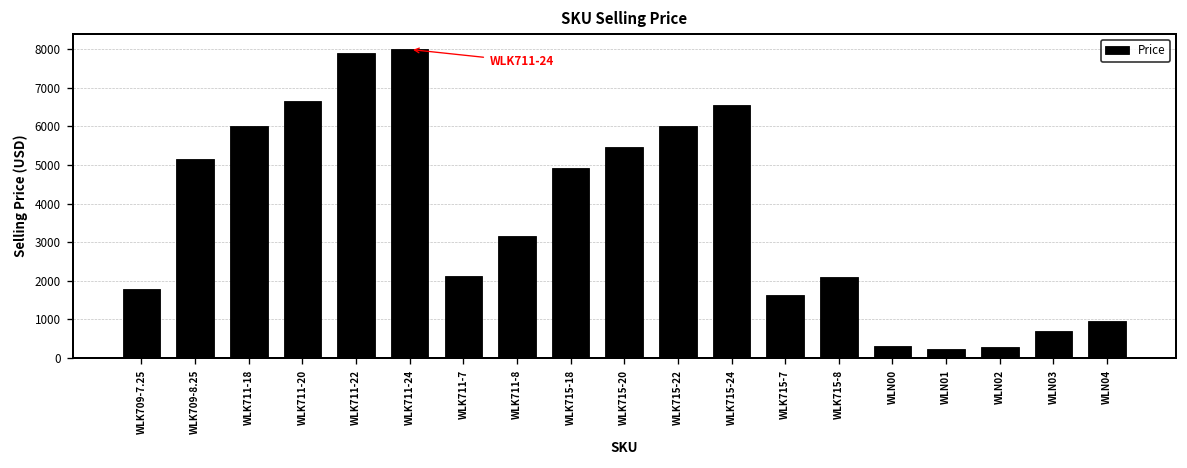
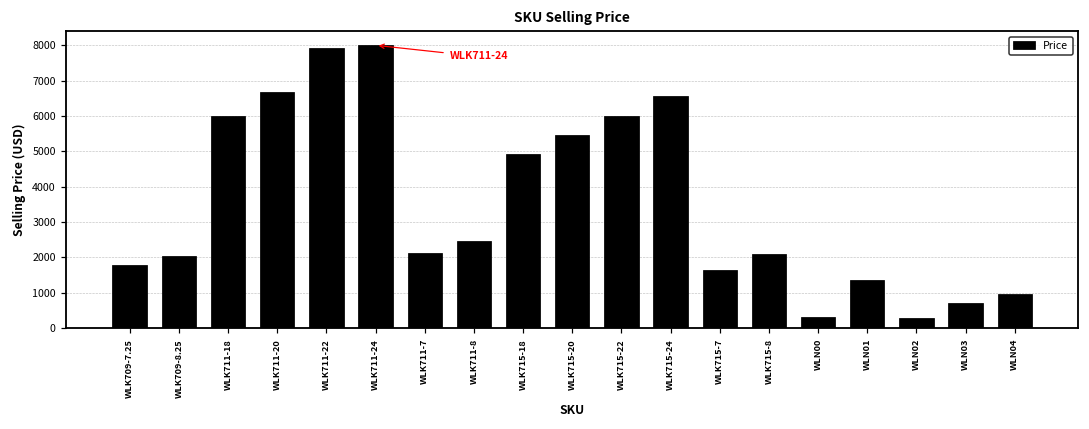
WLK709-8.25: 5200 -> 2100
WLK711-8: 3200 -> 2500
WLN01: 200 -> 1400
